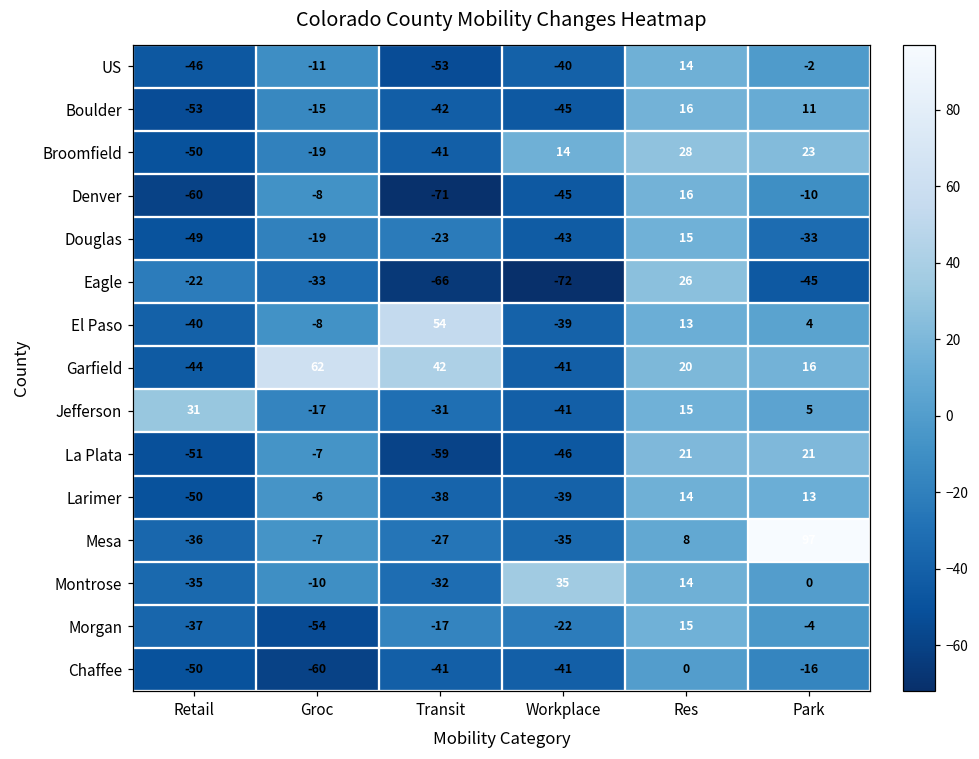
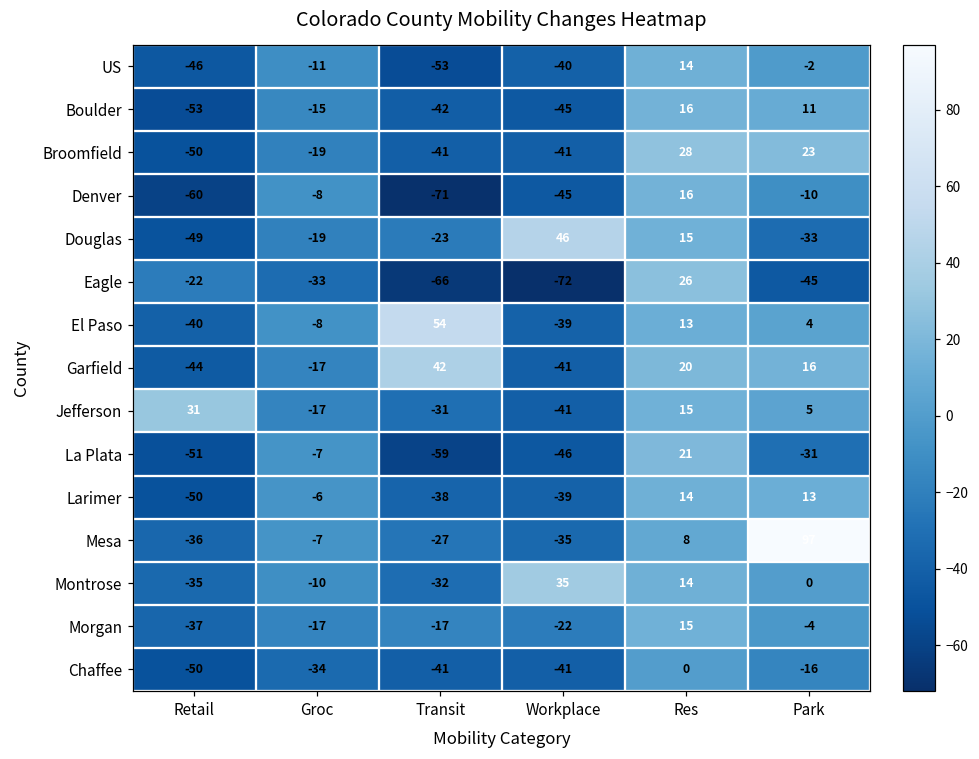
Broomfield, Workplace: 14 -> -41
Douglas, Workplace: -43 -> 46
Garfield, Groc: 62 -> -17
La Plata, Park: 21 -> -31
Morgan, Groc: -54 -> -17
Chaffee, Groc: -60 -> -34
